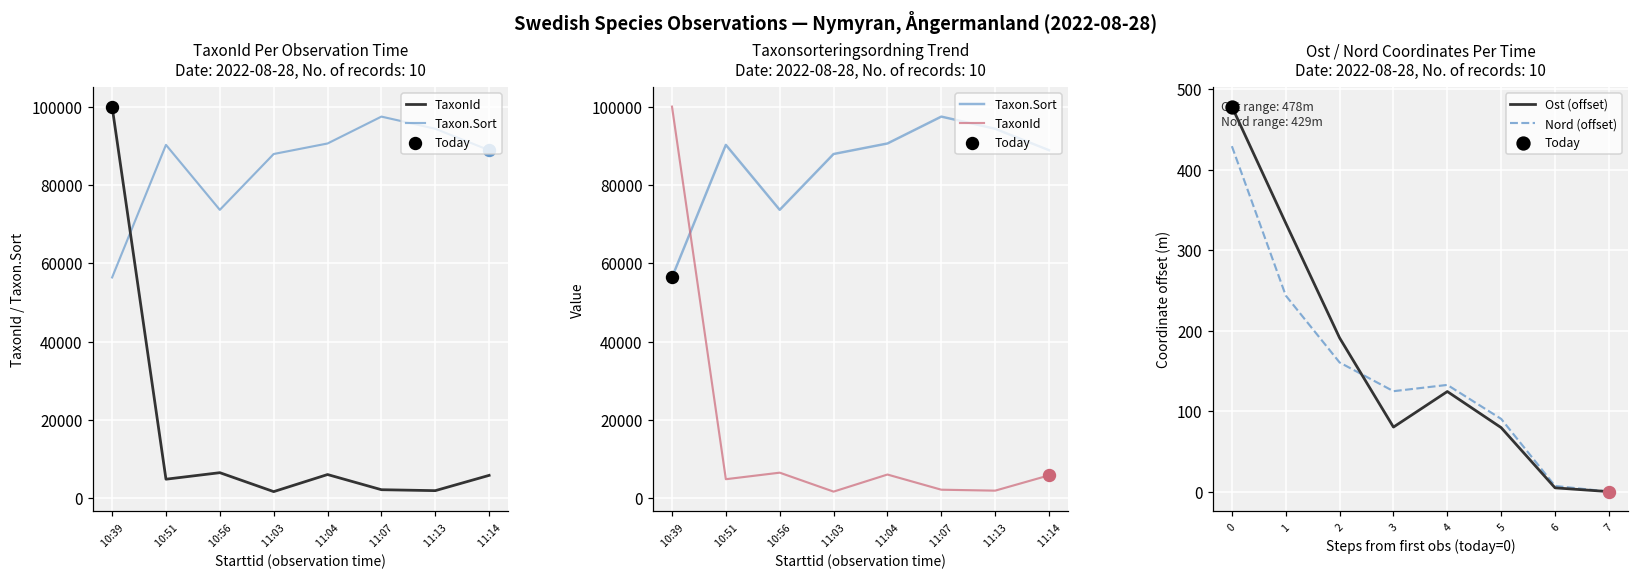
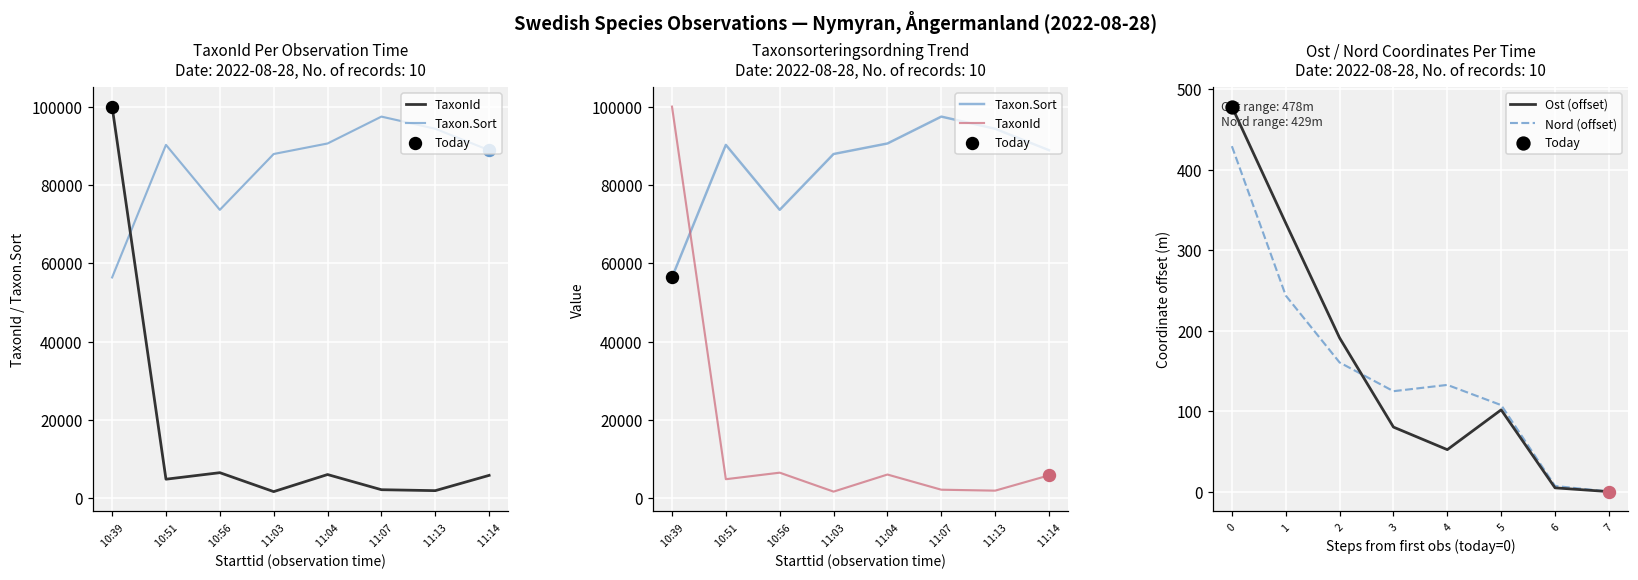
Ost / Nord Coordinates Per Time Date: 2022-08-28, No. of records: 10, Ost (offset), 4: 120 -> 50
Ost / Nord Coordinates Per Time Date: 2022-08-28, No. of records: 10, Ost (offset), 5: 80 -> 100
Ost / Nord Coordinates Per Time Date: 2022-08-28, No. of records: 10, Nord (offset), 5: 90 -> 110
